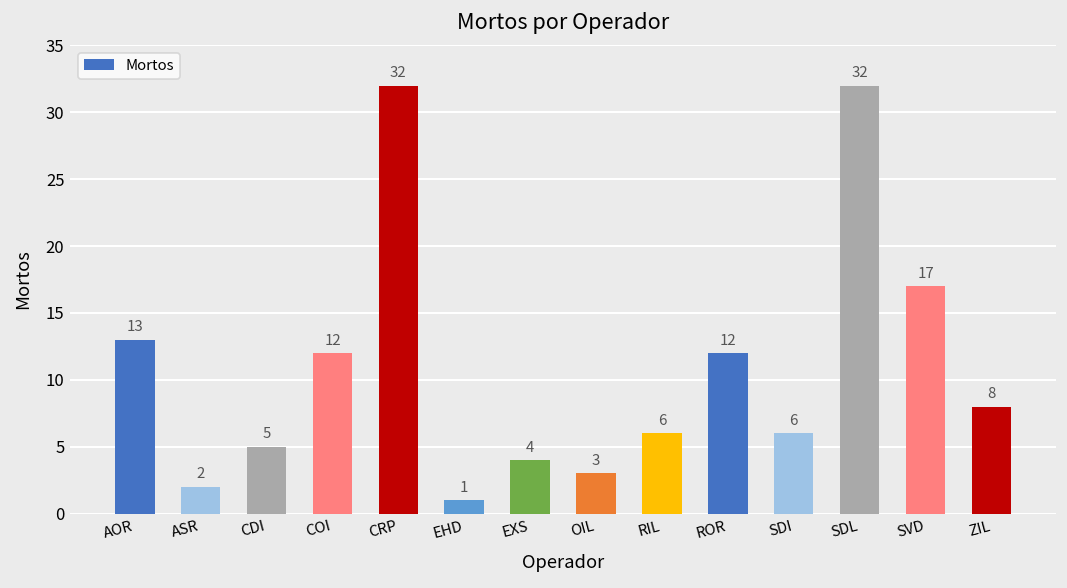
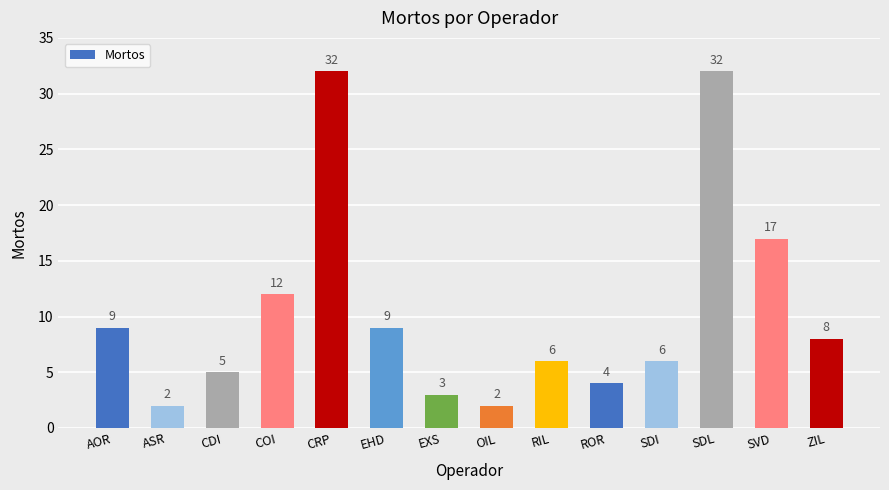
AOR: 13 -> 9
EHD: 1 -> 9
EXS: 4 -> 3
OIL: 3 -> 2
ROR: 12 -> 4
